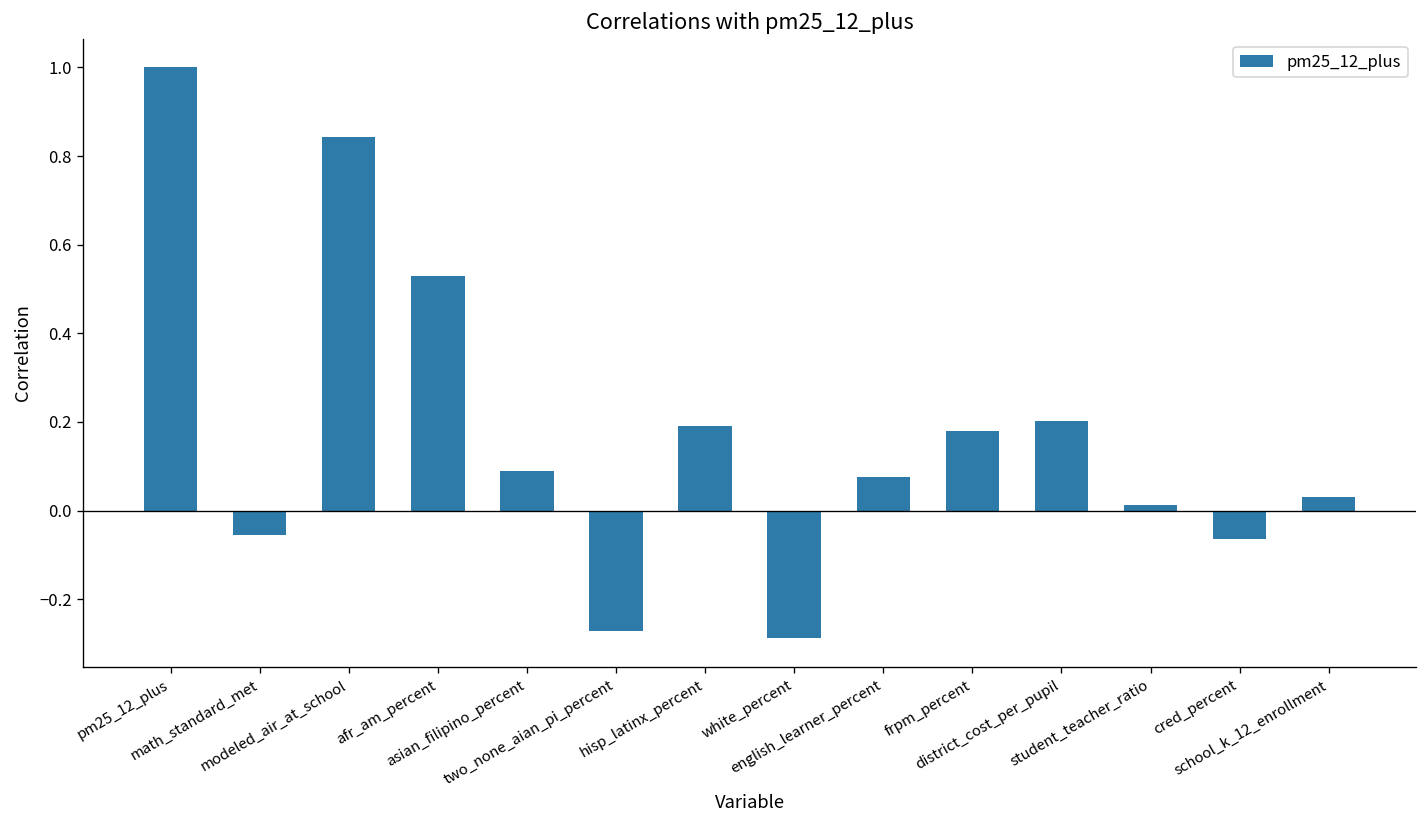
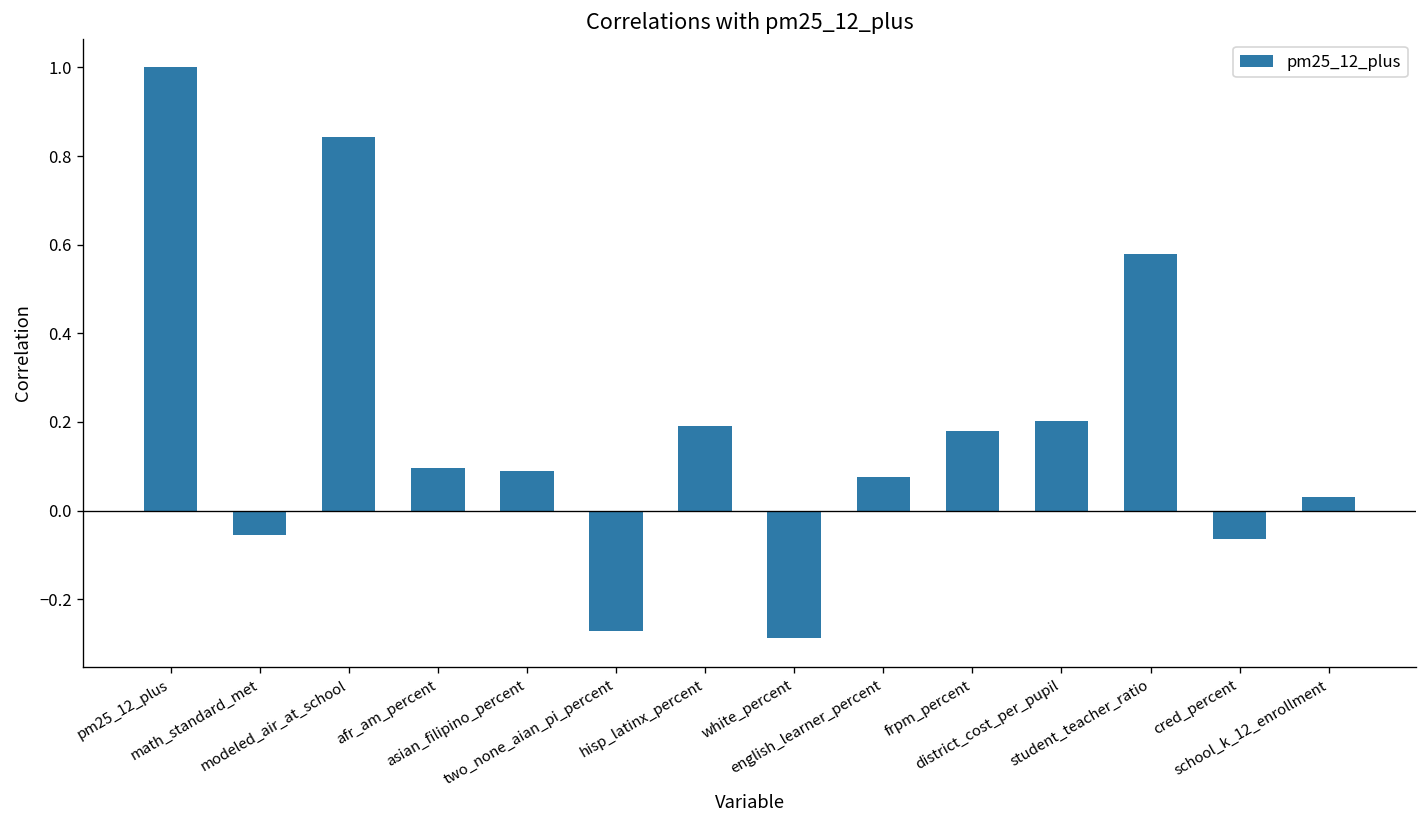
afr_am_percent: 0.53 -> 0.10
student_teacher_ratio: 0.01 -> 0.58
